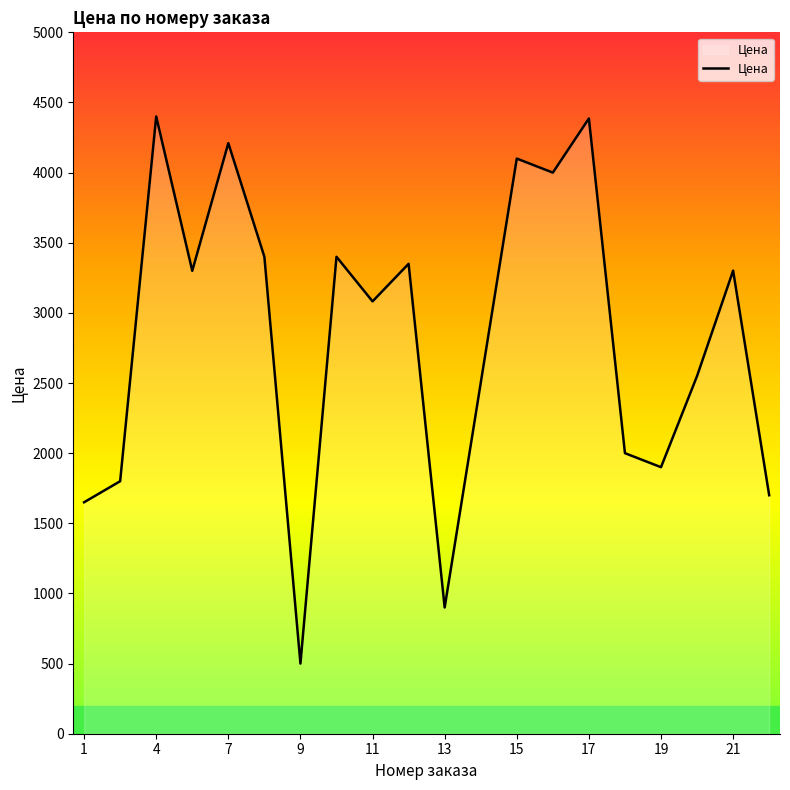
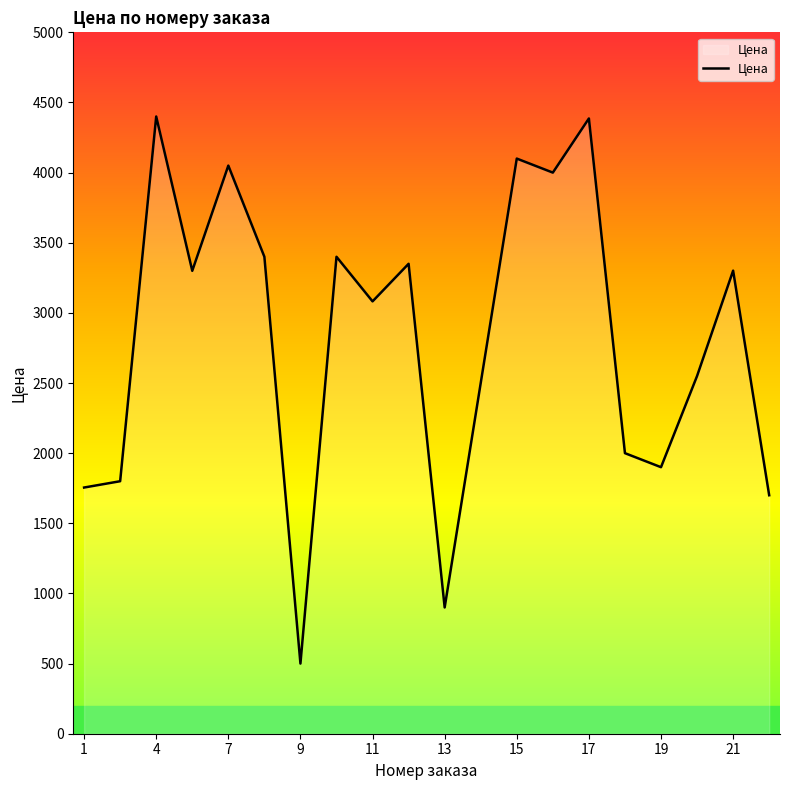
1: 1650 -> 1760
7: 4210 -> 4050
